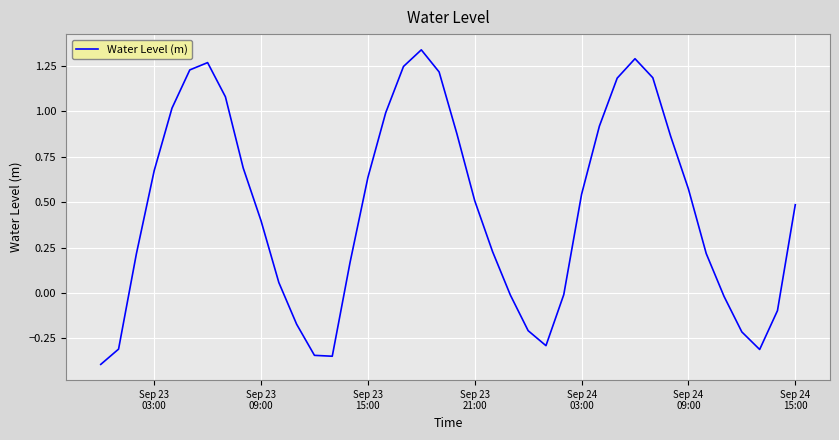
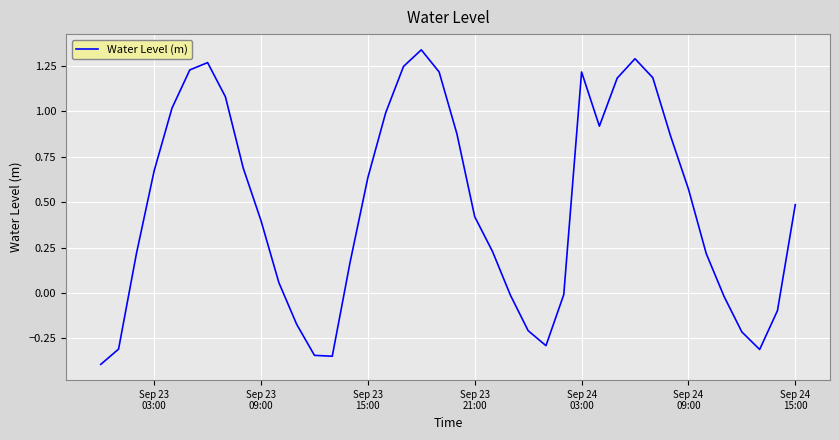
Sep 23 21:00: 0.51 -> 0.42
Sep 24 03:00: 0.54 -> 1.22
